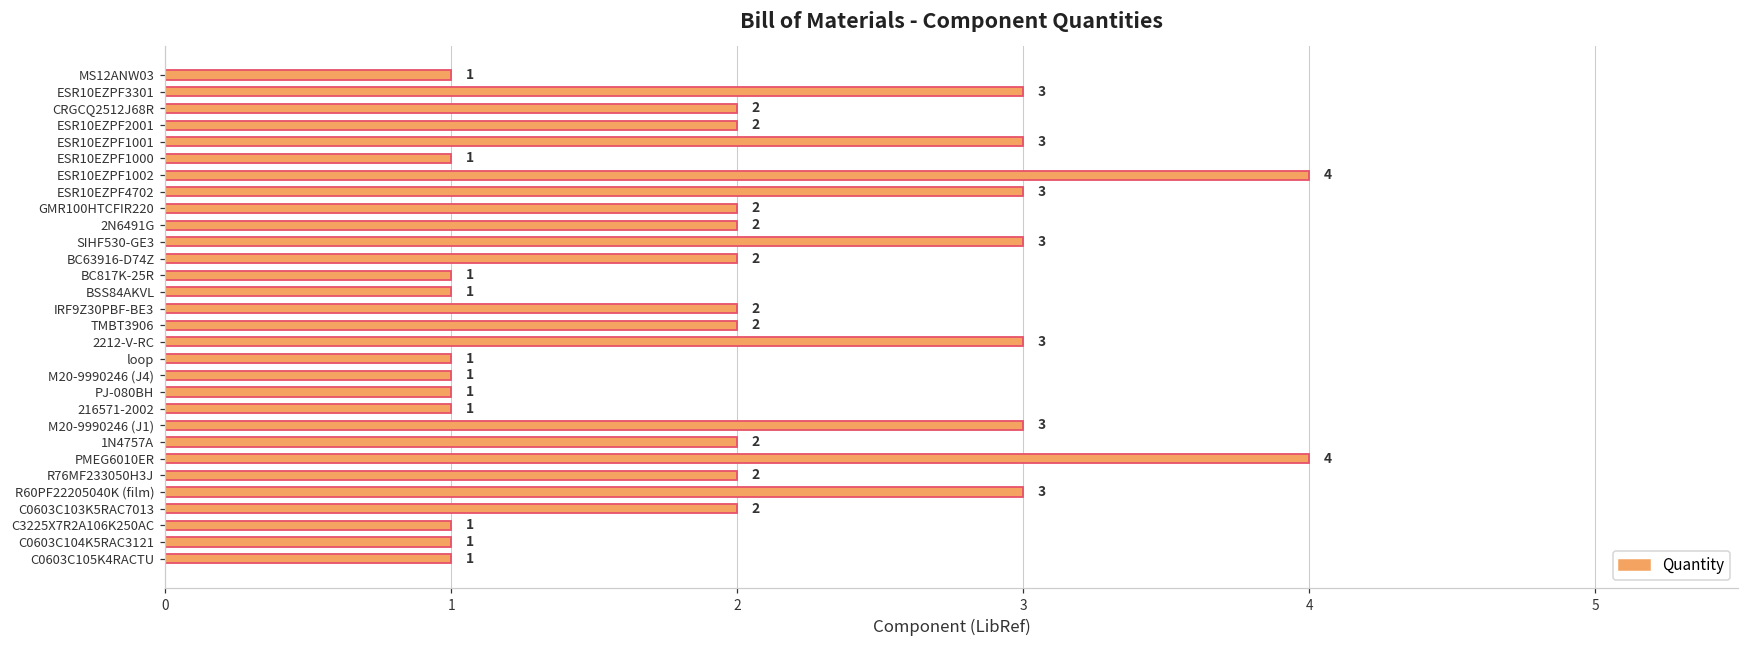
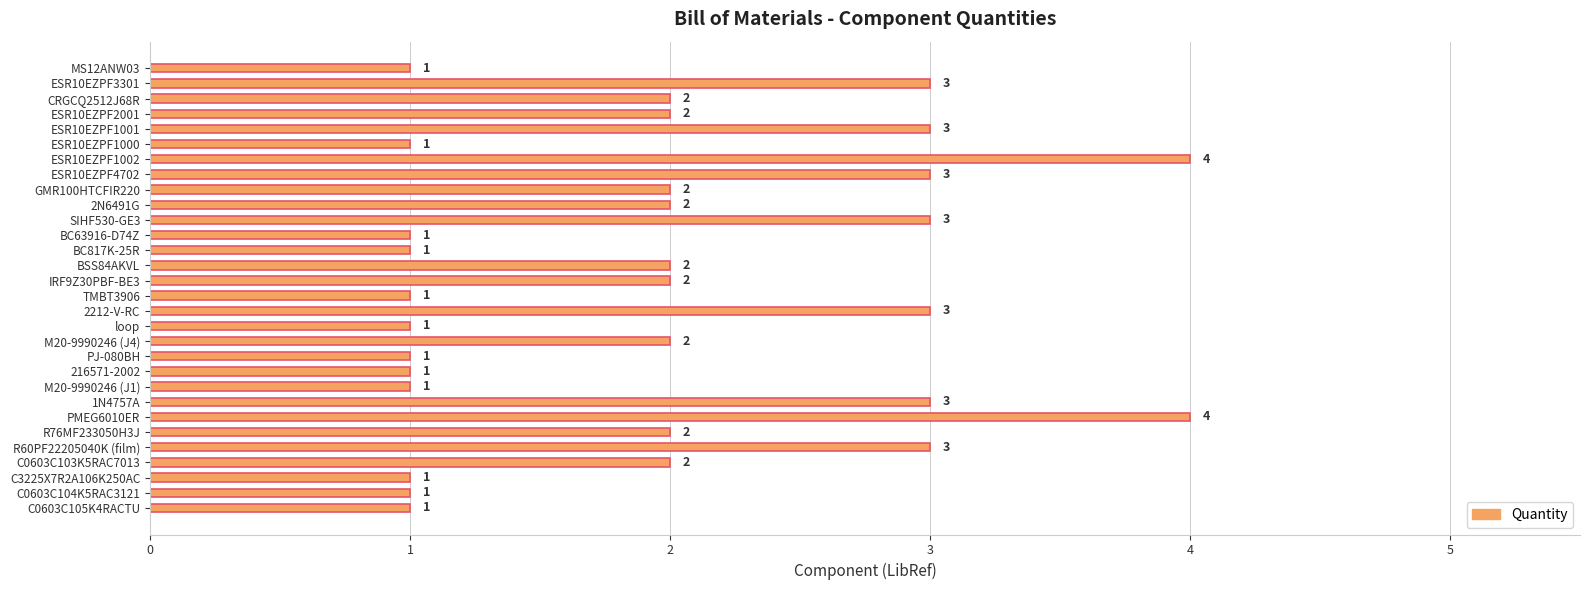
BC63916-D74Z: 2 -> 1
BSS84AKVL: 1 -> 2
TMBT3906: 2 -> 1
M20-9990246 (J4): 1 -> 2
M20-9990246 (J1): 3 -> 1
1N4757A: 2 -> 3
